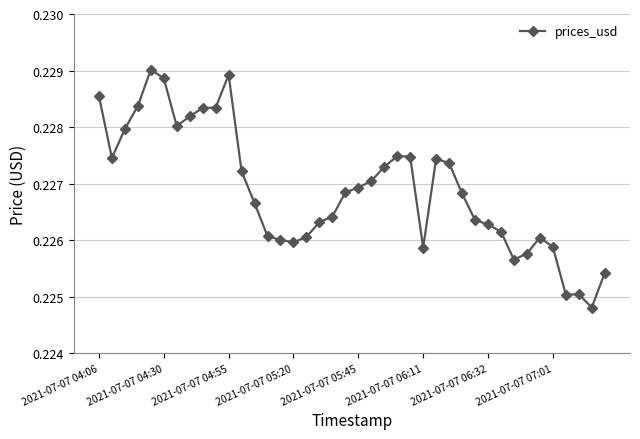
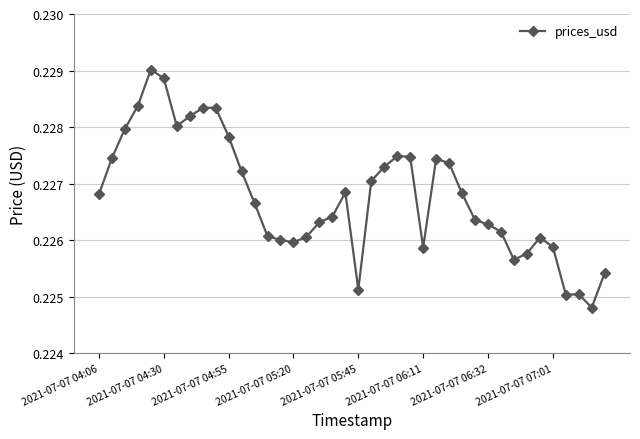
2021-07-07 04:06: 0.2285 -> 0.2268
2021-07-07 04:55: 0.2289 -> 0.2278
2021-07-07 05:45: 0.2269 -> 0.2251
